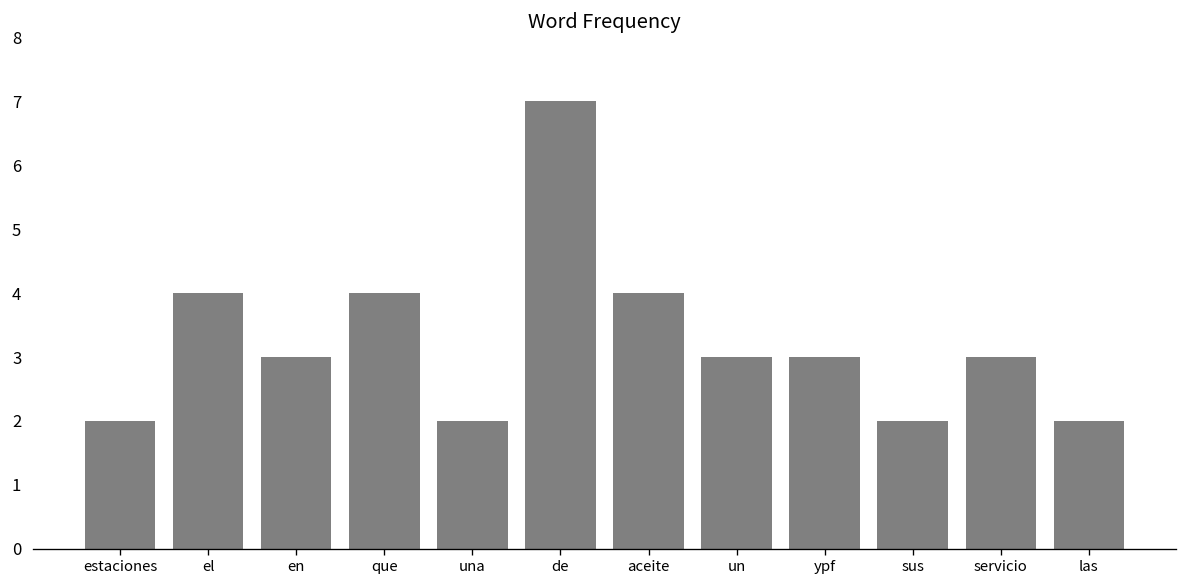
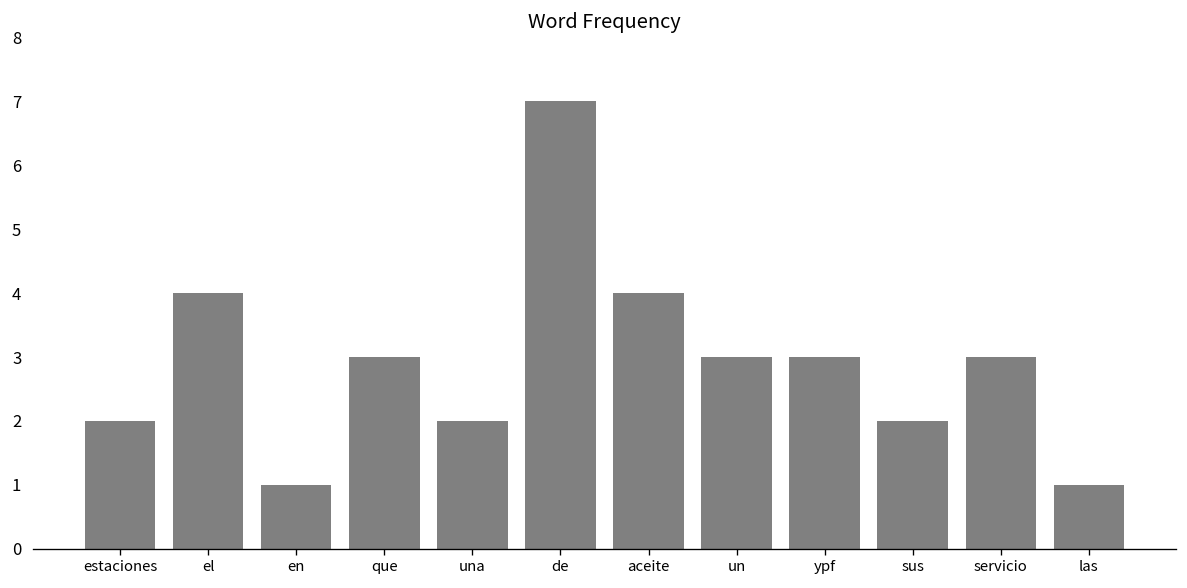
en: 3 -> 1
que: 4 -> 3
las: 2 -> 1
